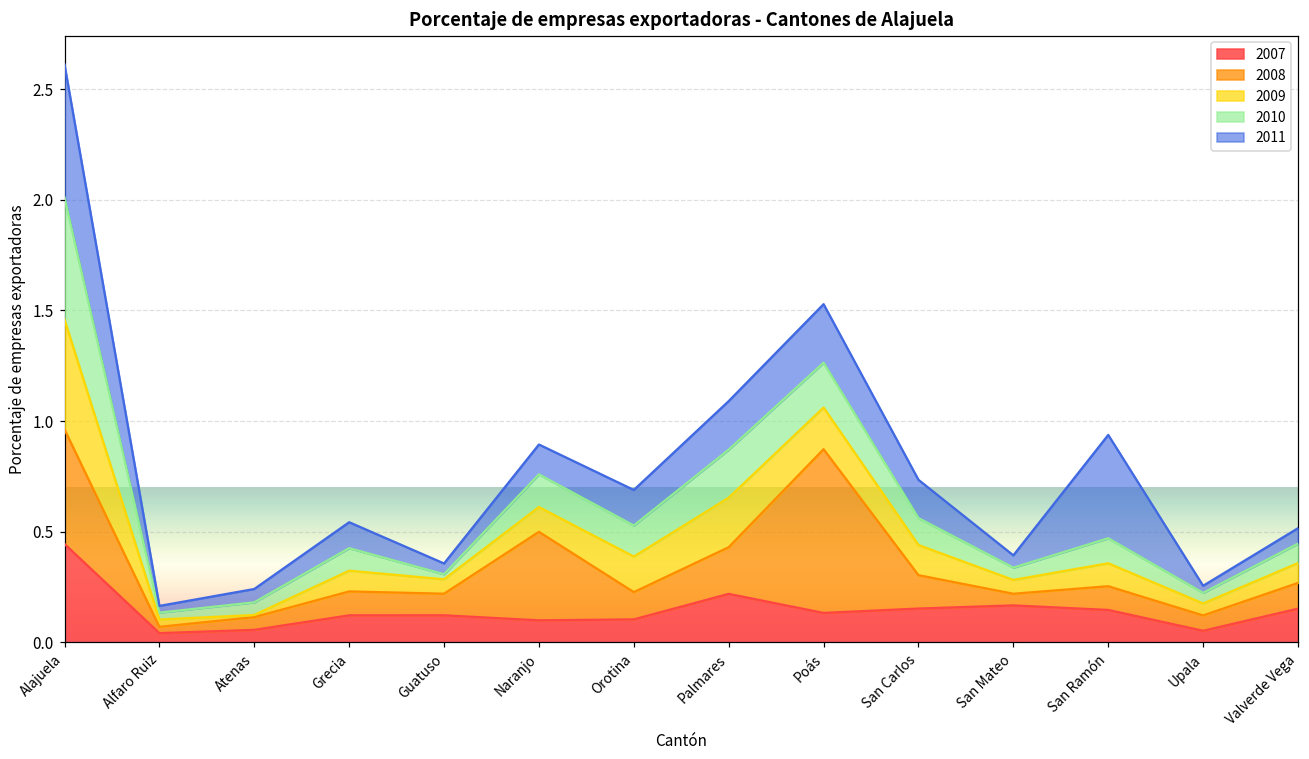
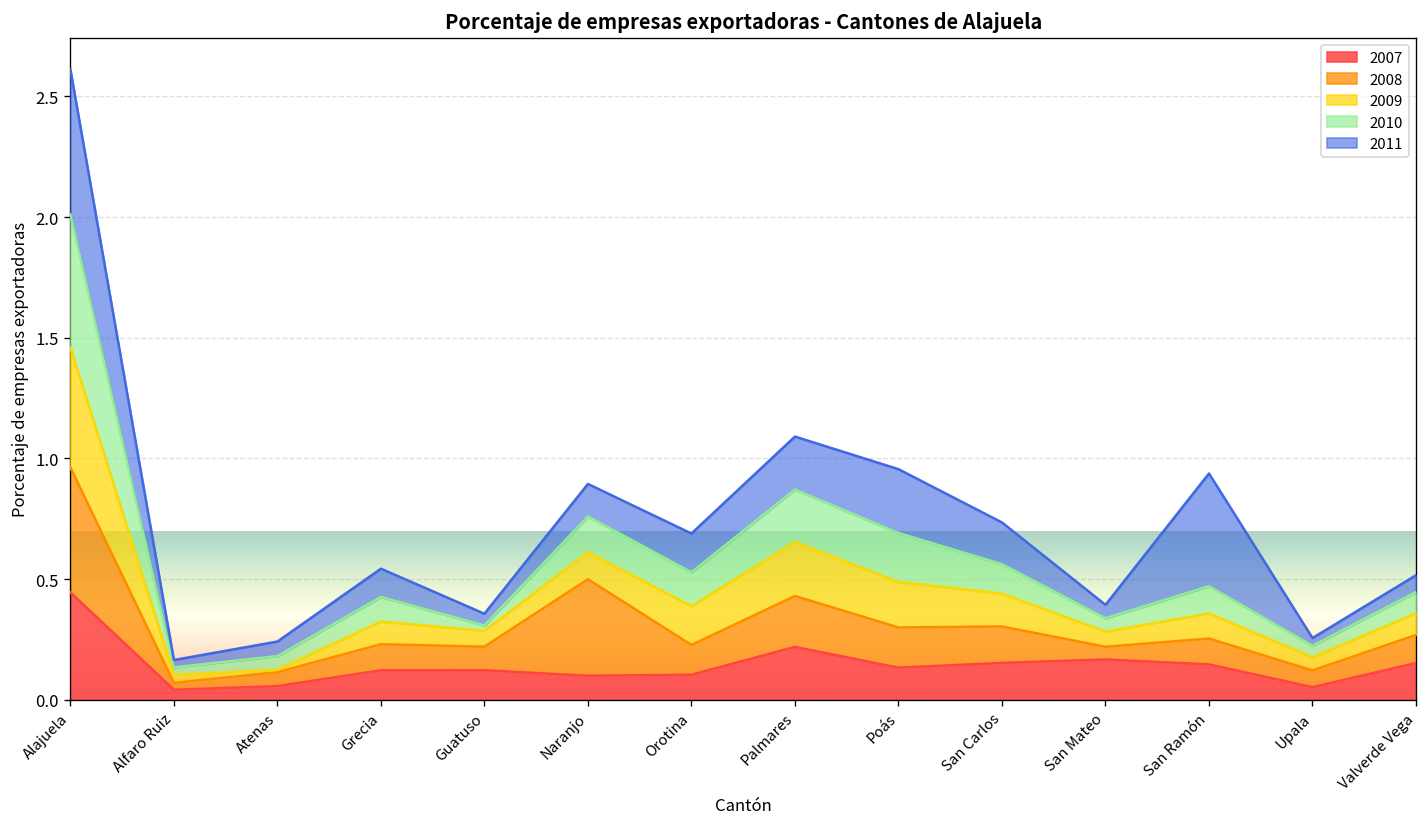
2008, Poás: 0.74 -> 0.17
